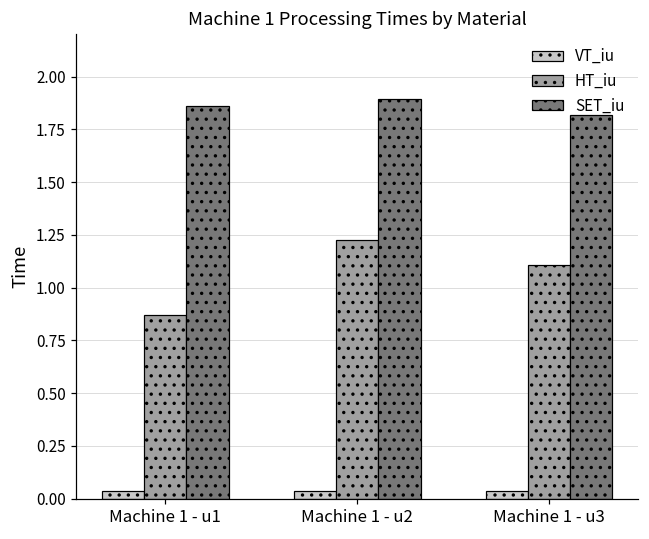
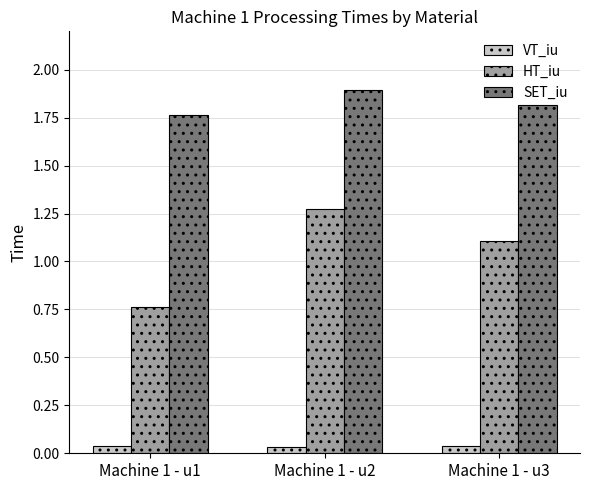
HT_iu, Machine 1 - u1: 0.87 -> 0.76
SET_iu, Machine 1 - u1: 1.86 -> 1.76
HT_iu, Machine 1 - u2: 1.23 -> 1.27
